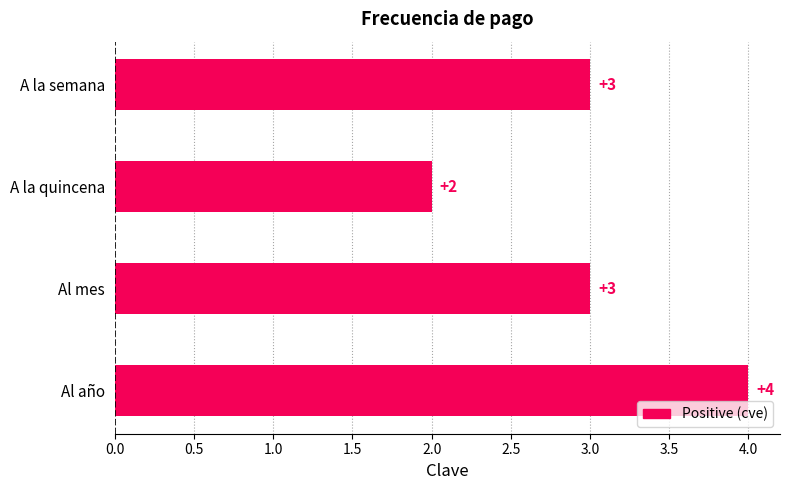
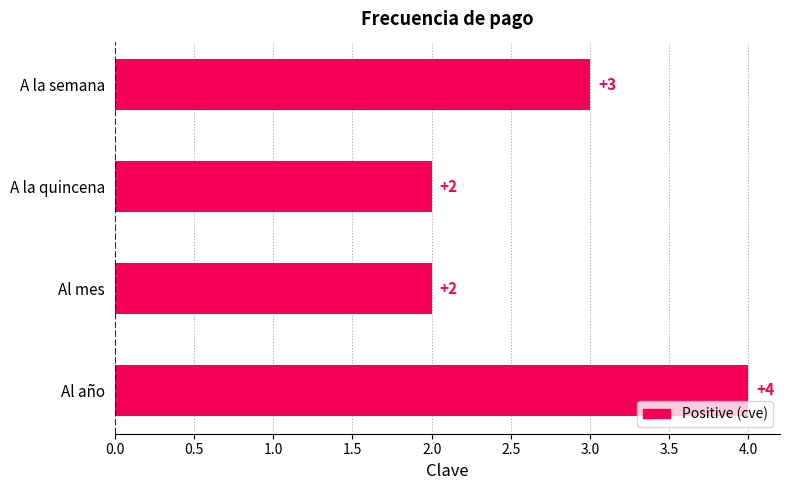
Al mes: +3 -> +2
